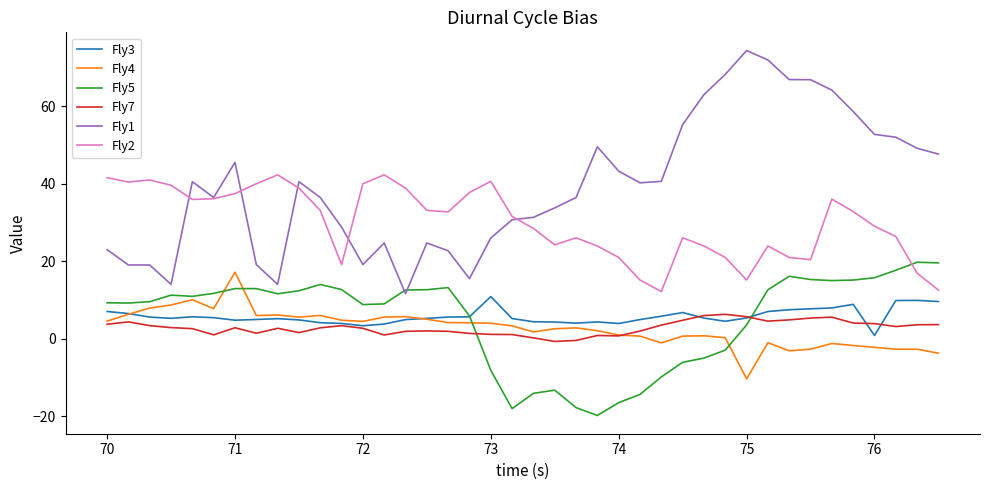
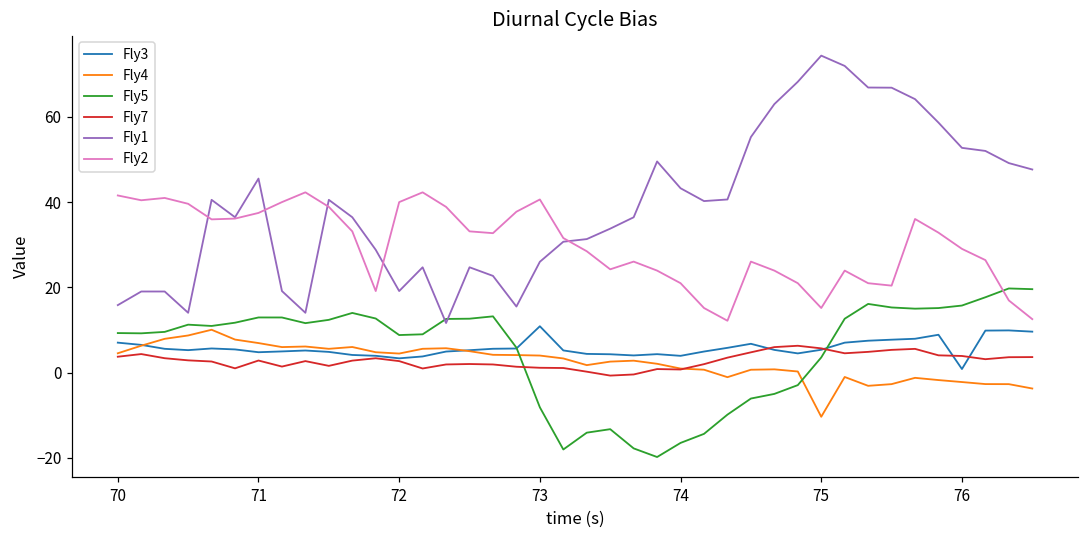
Fly1, 70: 23 -> 16
Fly4, 71: 17 -> 7
